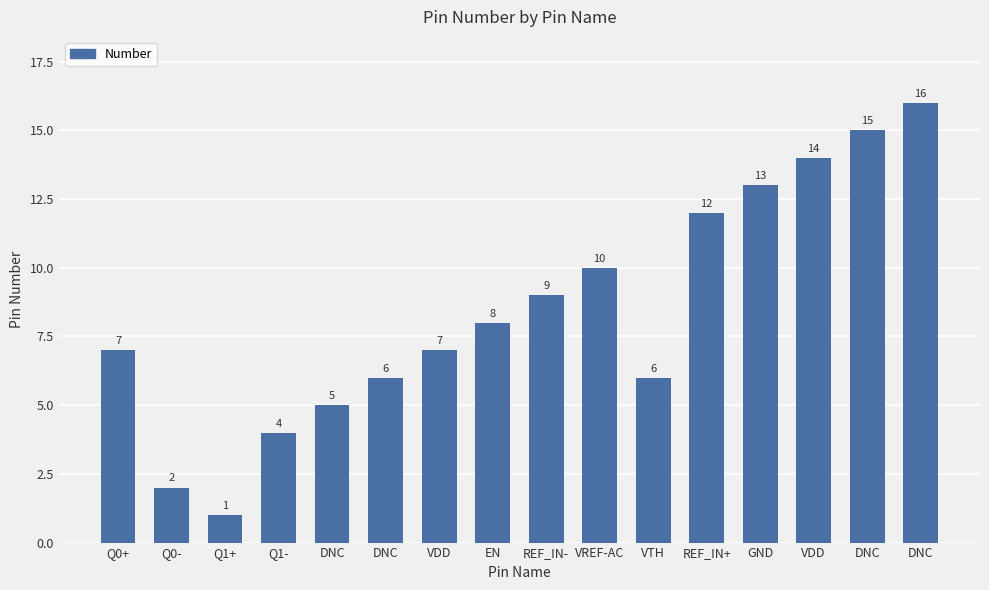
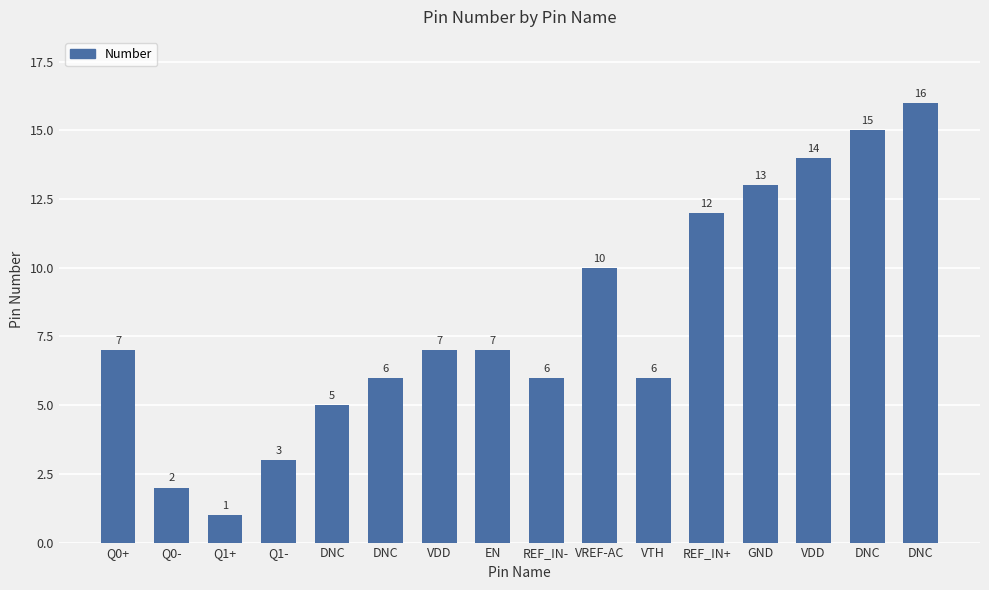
Q1-: 4 -> 3
EN: 8 -> 7
REF_IN-: 9 -> 6
